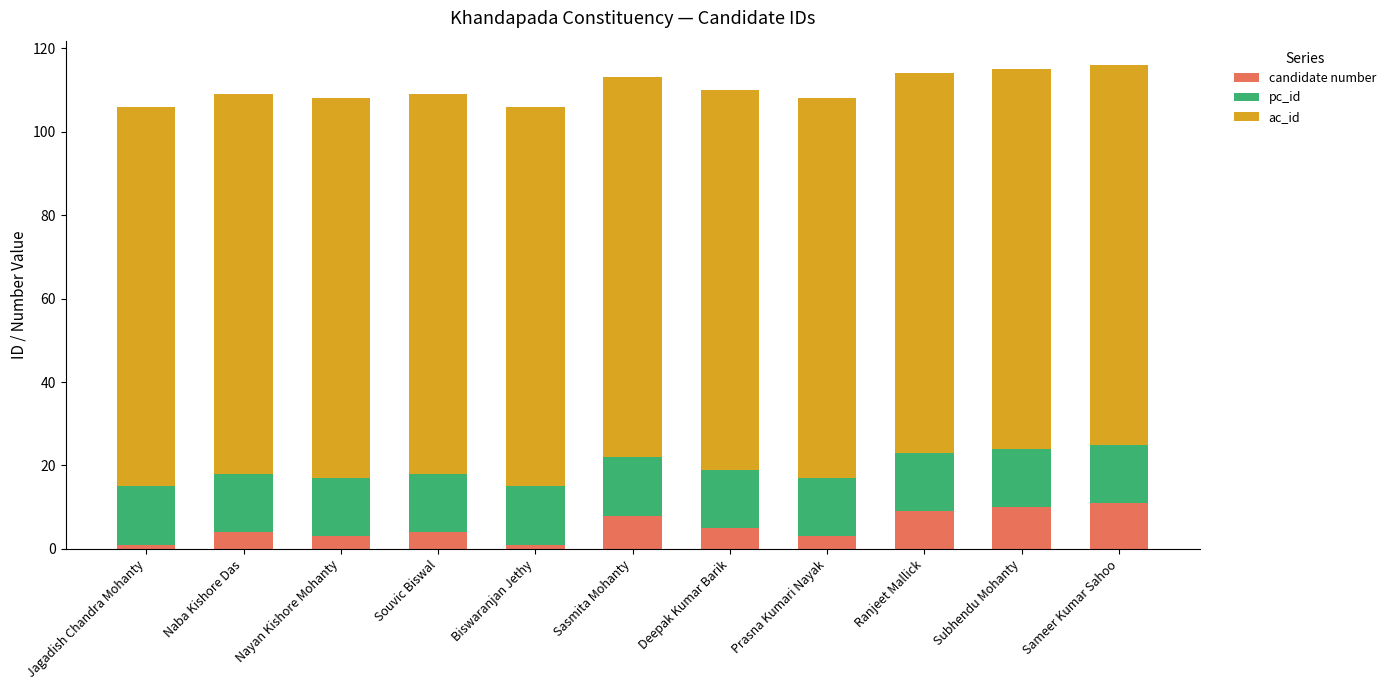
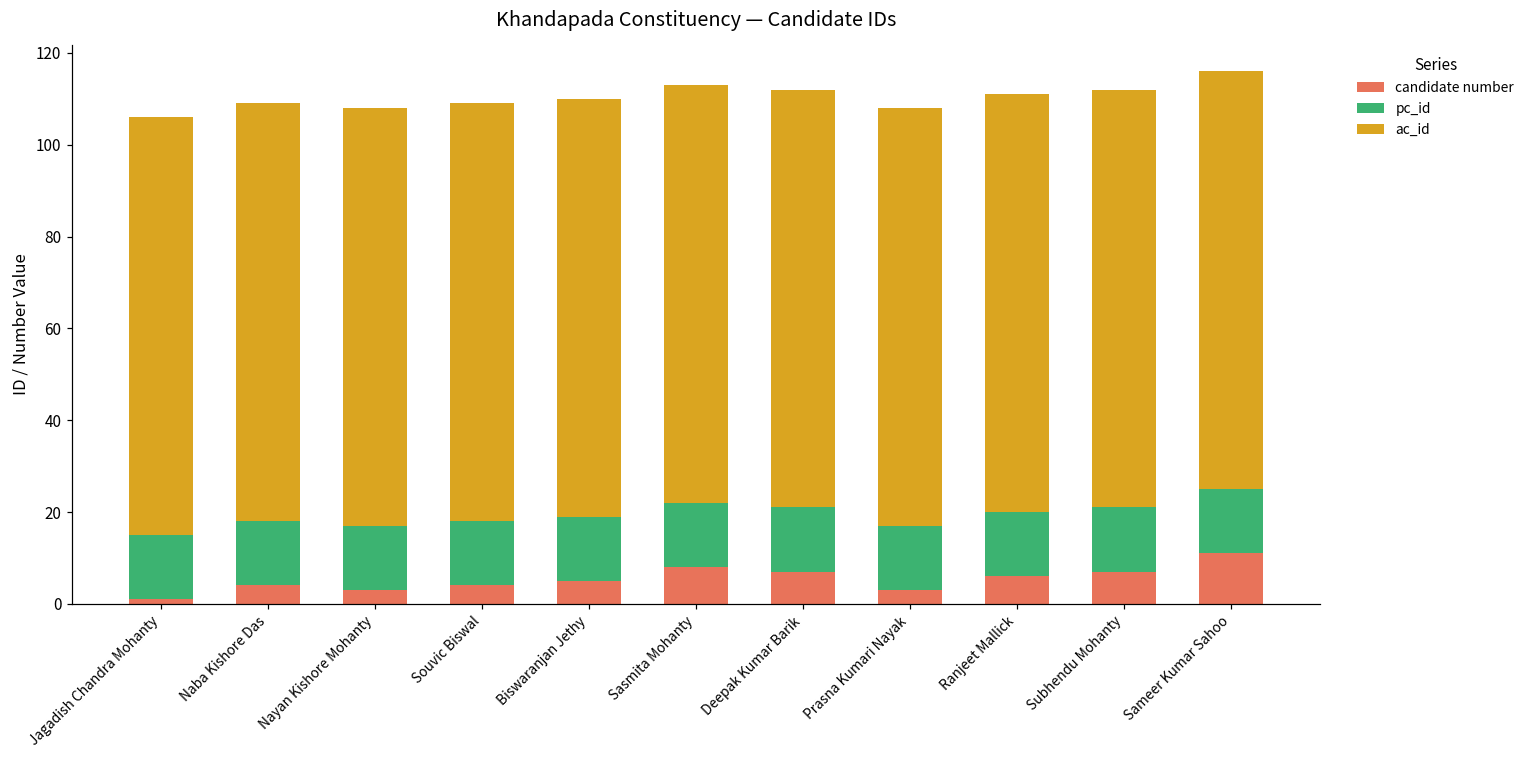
candidate number, Biswaranjan Jethy: 1 -> 5
candidate number, Deepak Kumar Barik: 5 -> 7
candidate number, Ranjeet Mallick: 9 -> 6
candidate number, Subhendu Mohanty: 10 -> 7
